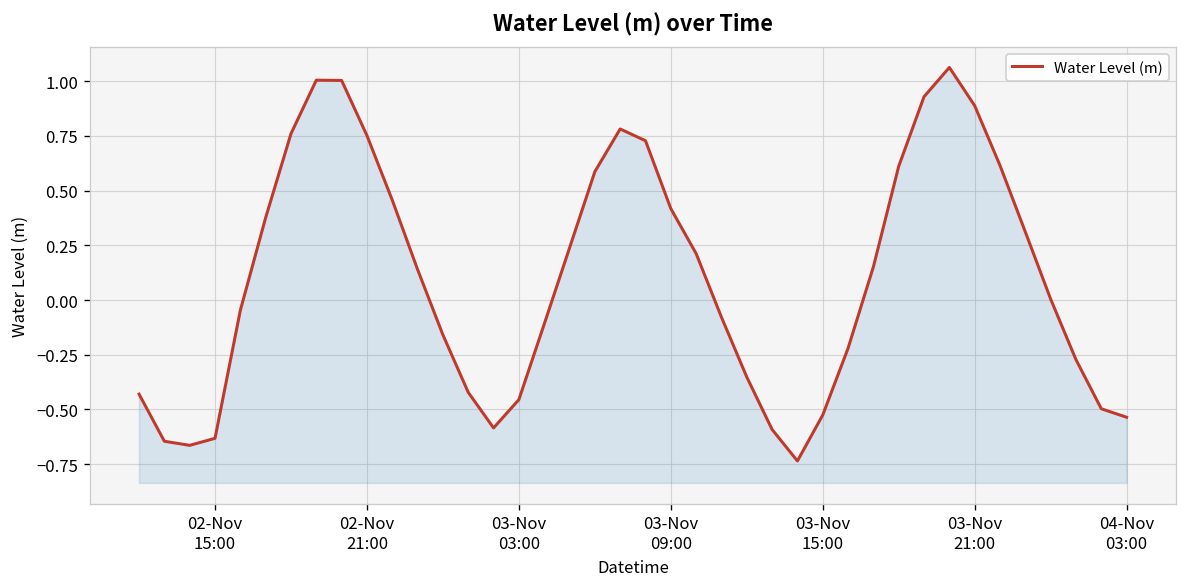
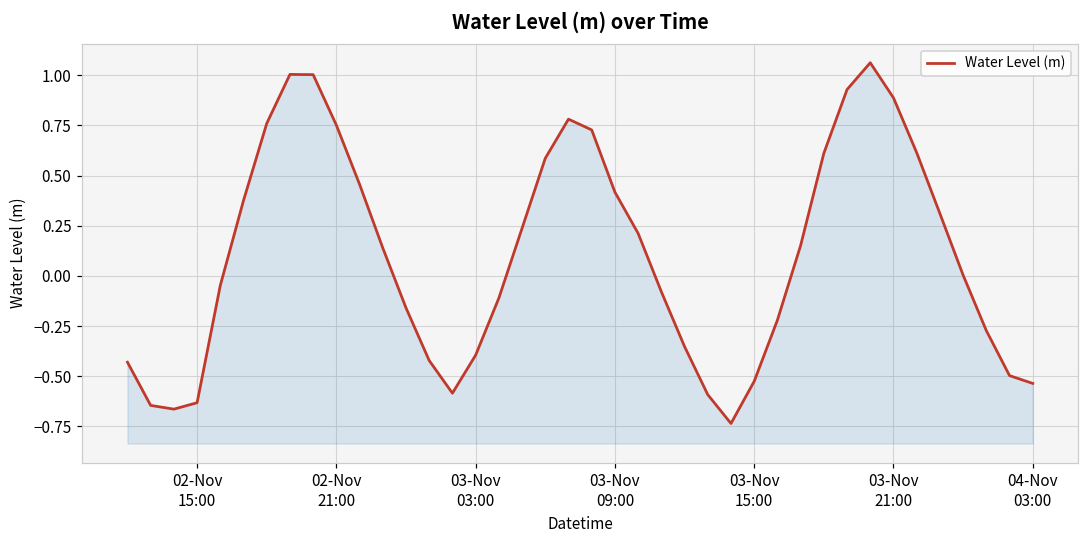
03-Nov 03:00: -0.45 -> -0.39
